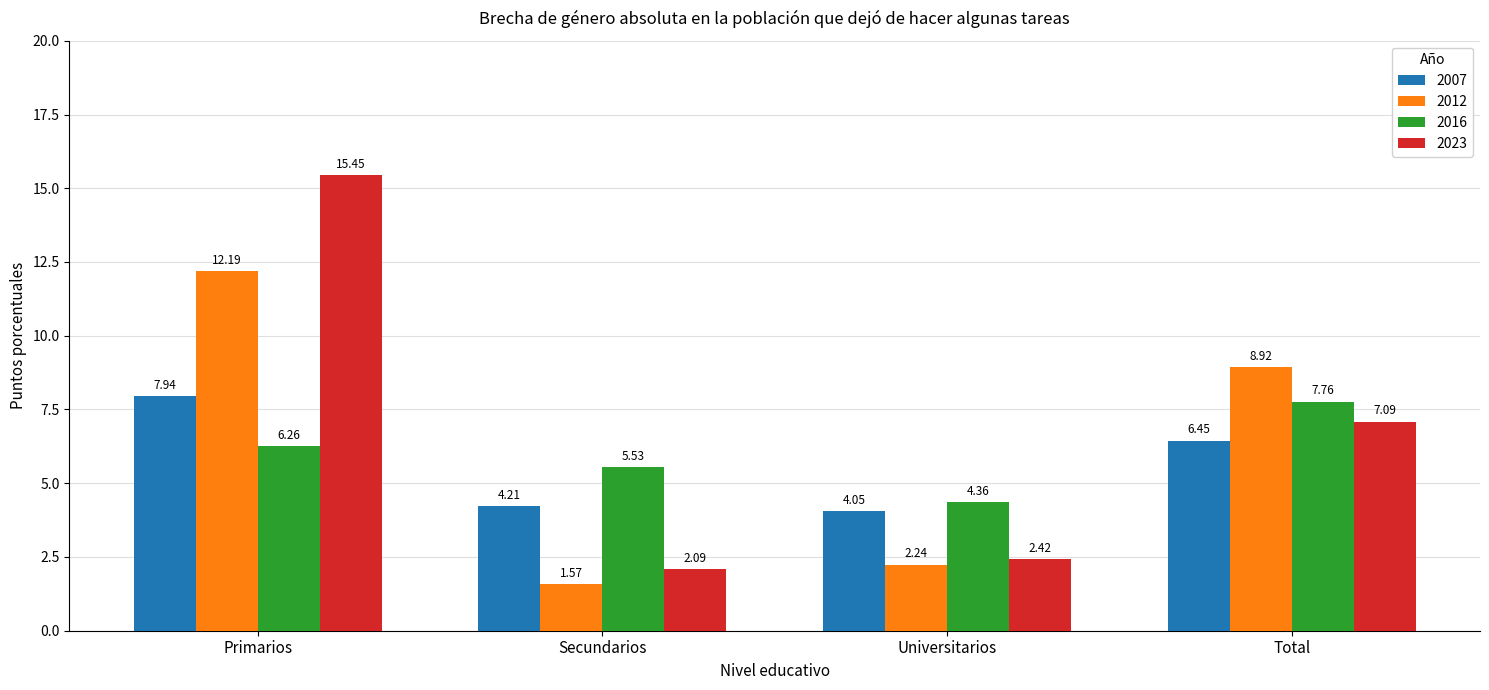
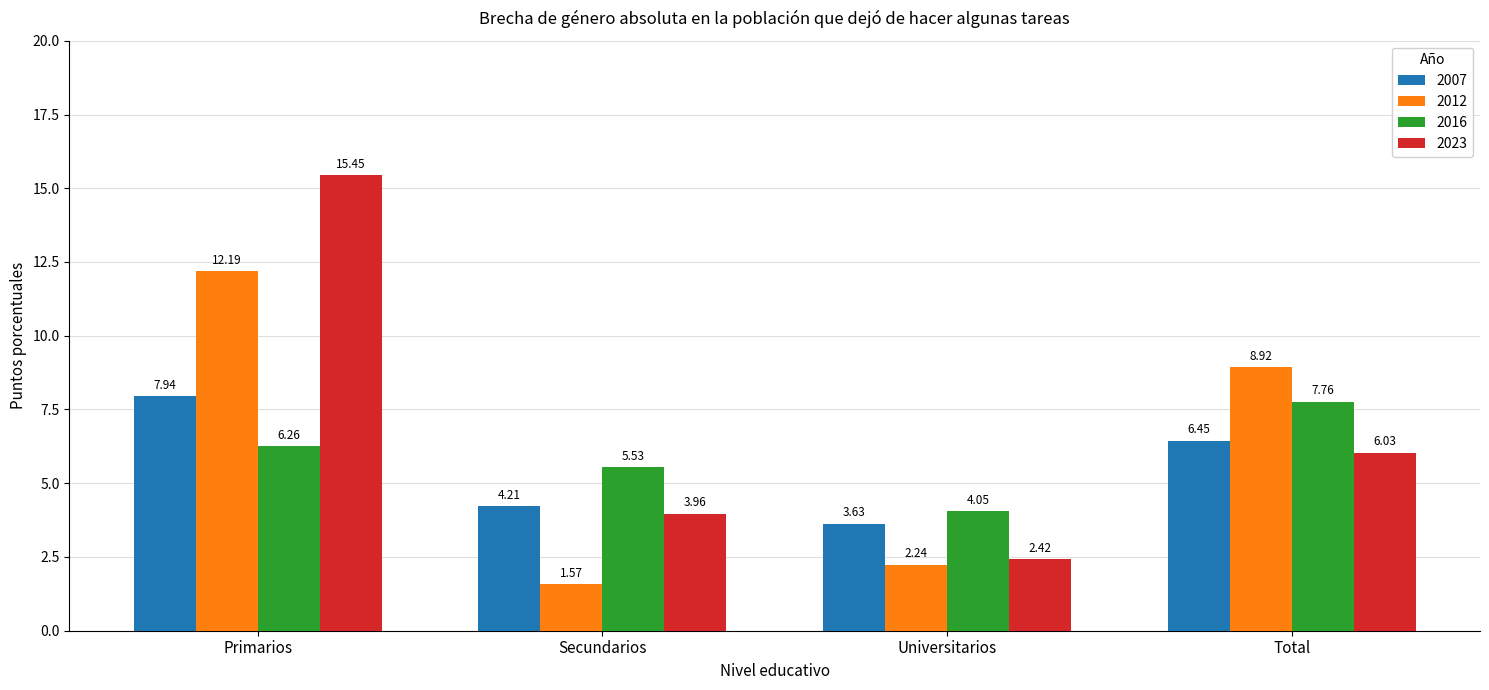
2023, Secundarios: 2.09 -> 3.96
2007, Universitarios: 4.05 -> 3.63
2016, Universitarios: 4.36 -> 4.05
2023, Total: 7.09 -> 6.03
